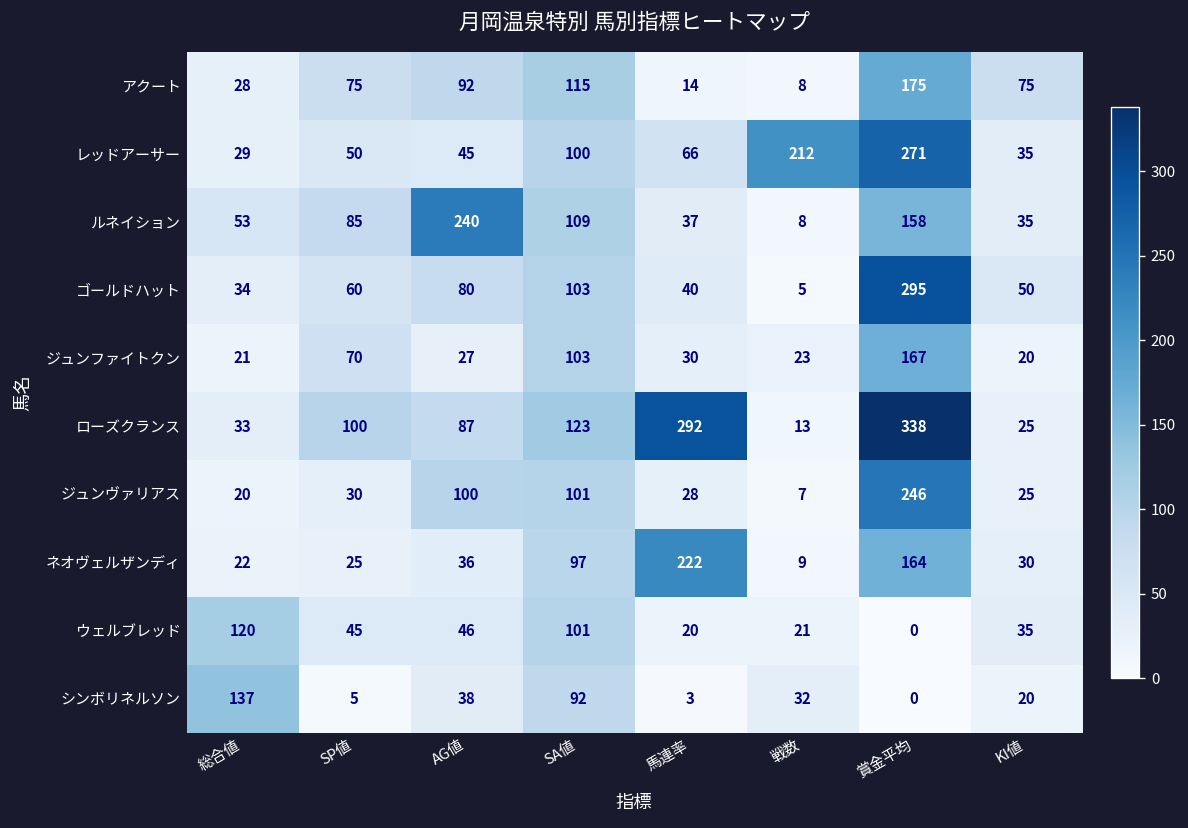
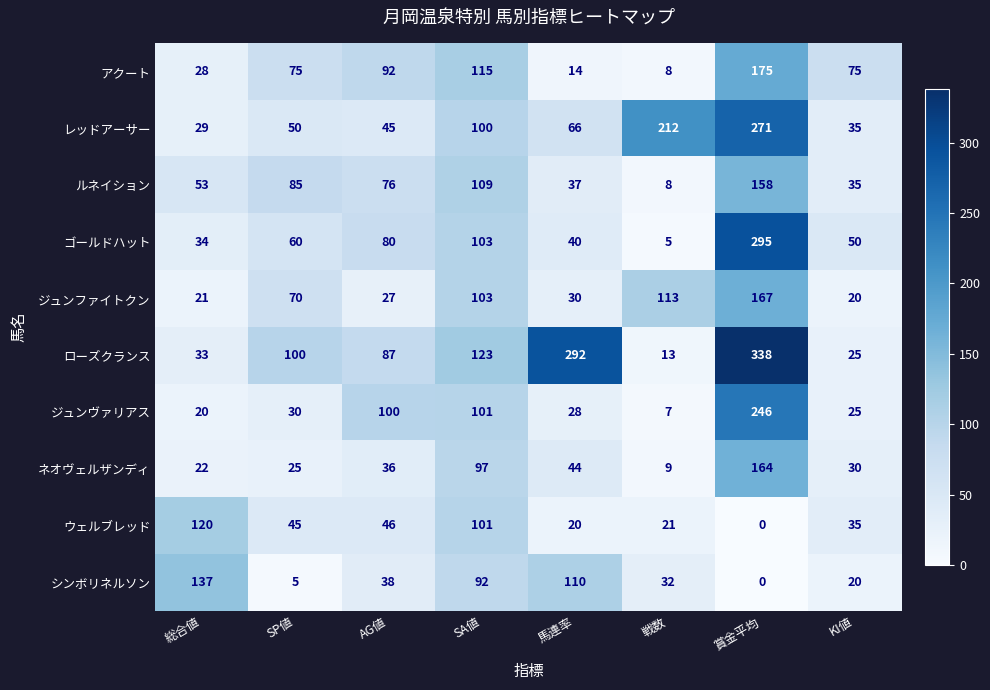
ルネイション, AG値: 240 -> 76
ジュンファイトクン, 戦数: 23 -> 113
ネオヴェルザンディ, 馬連率: 222 -> 44
シンボリネルソン, 馬連率: 3 -> 110
